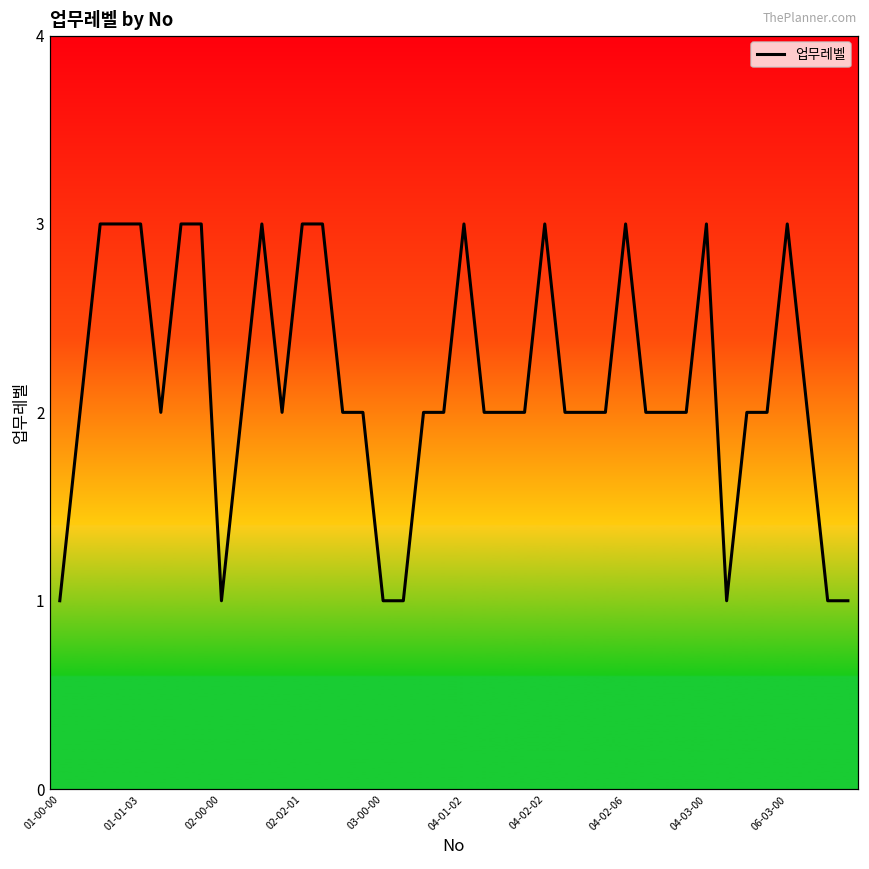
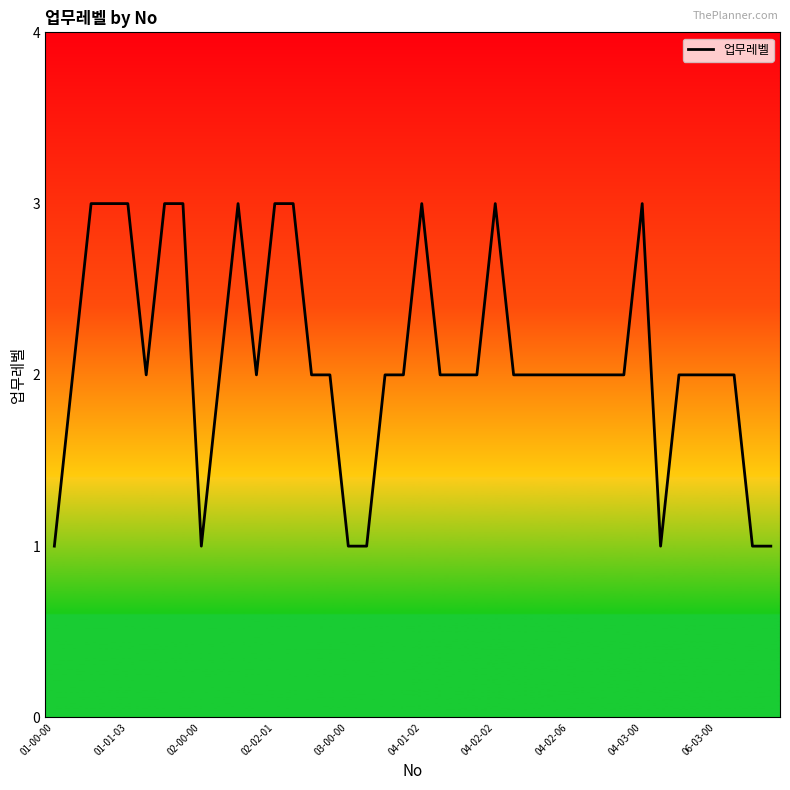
04-02-06: 3 -> 2
06-03-00: 3 -> 2
